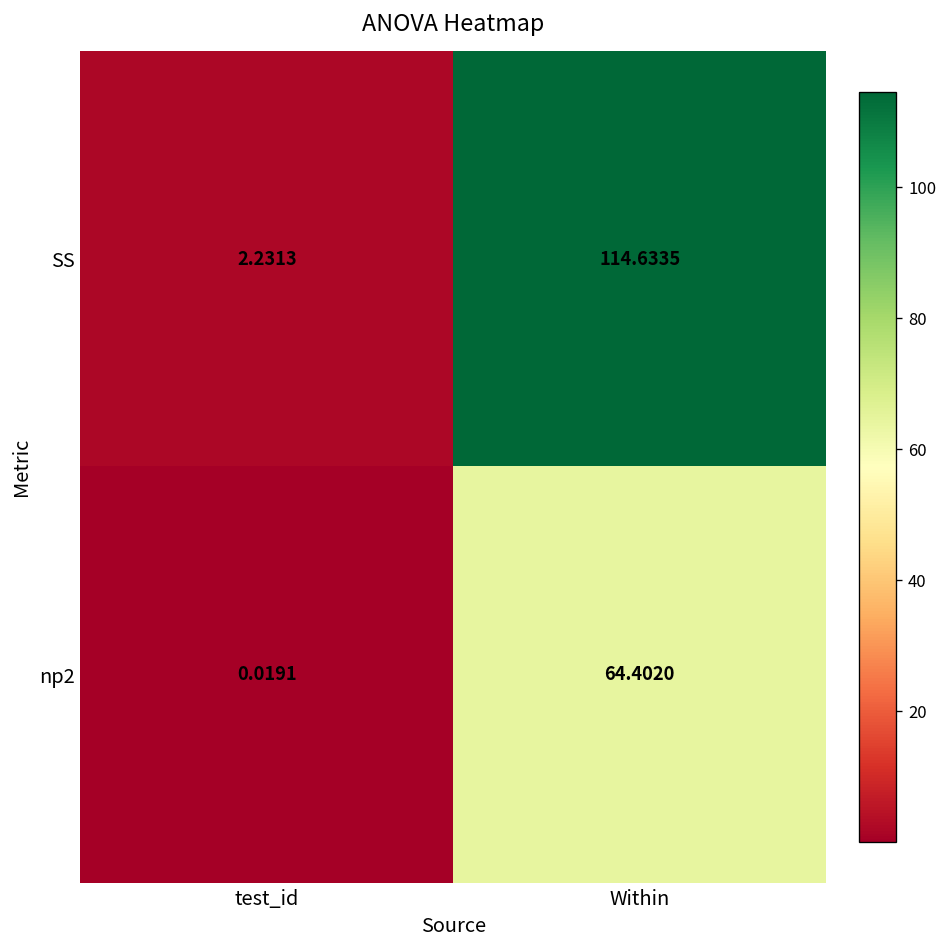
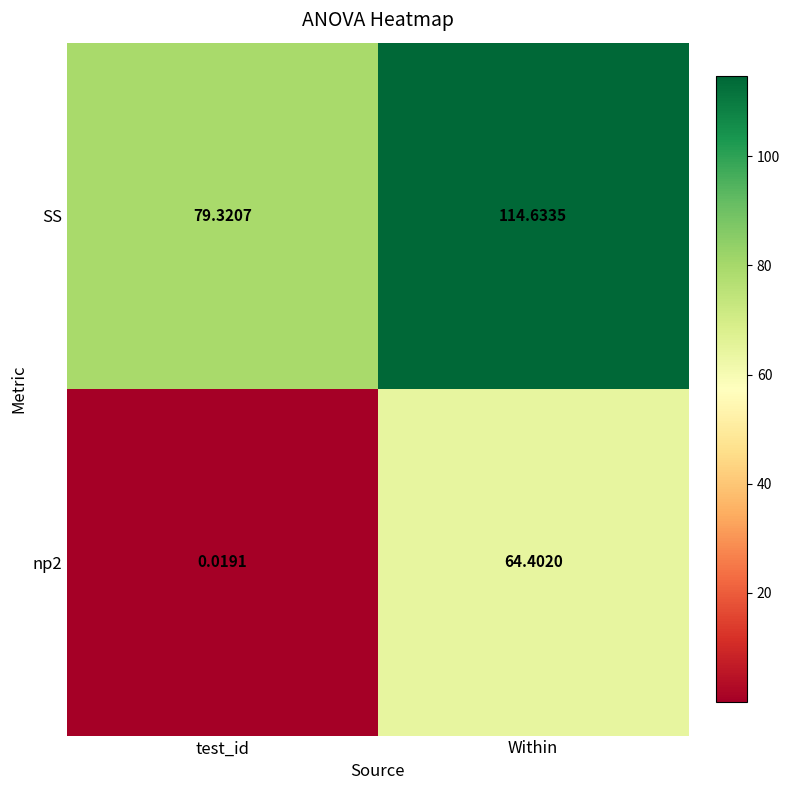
SS, test_id: 2.2313 -> 79.3207
